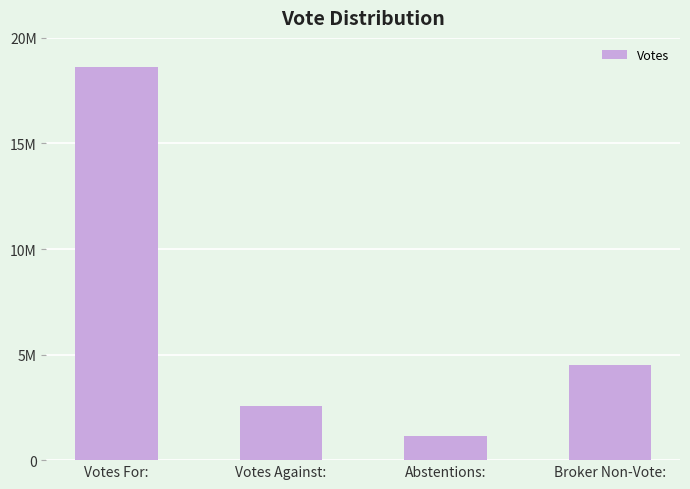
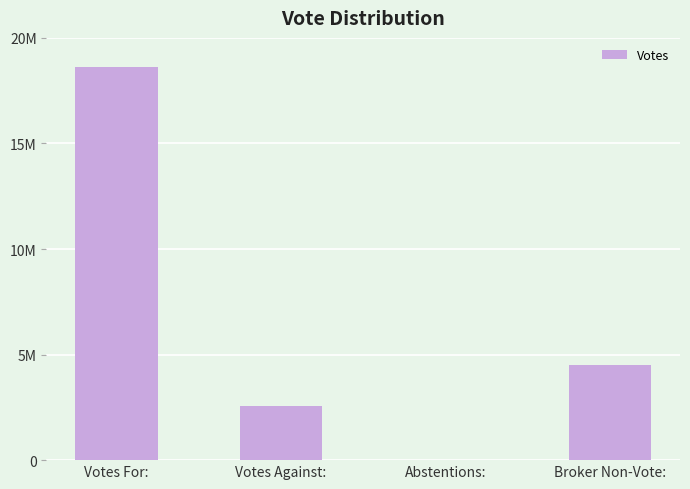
Abstentions:: 1100000 -> 0
